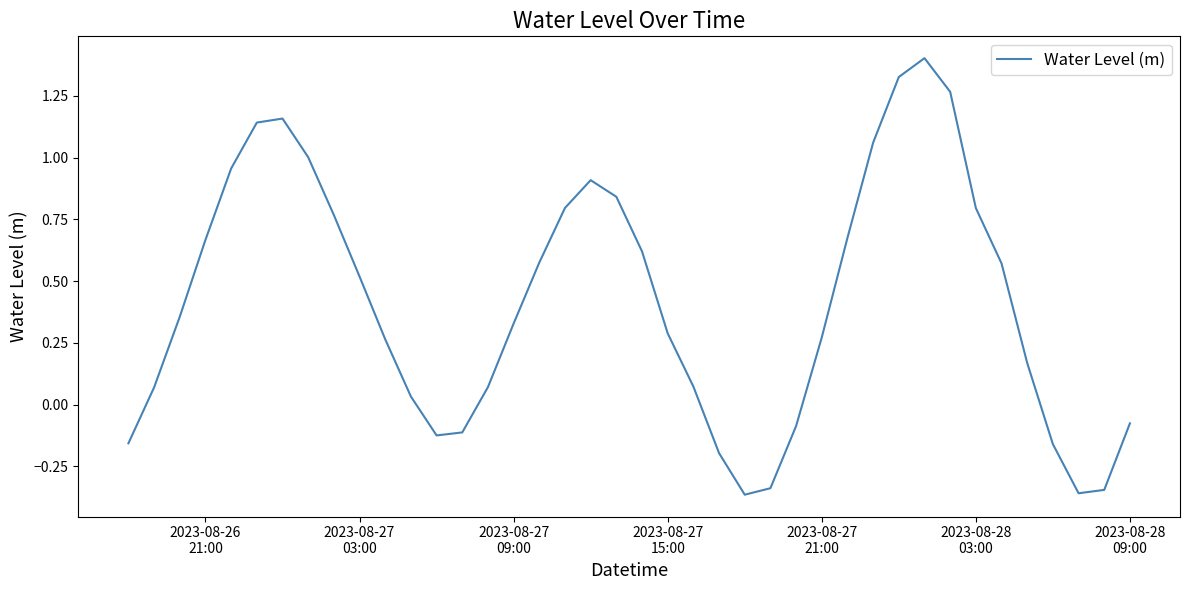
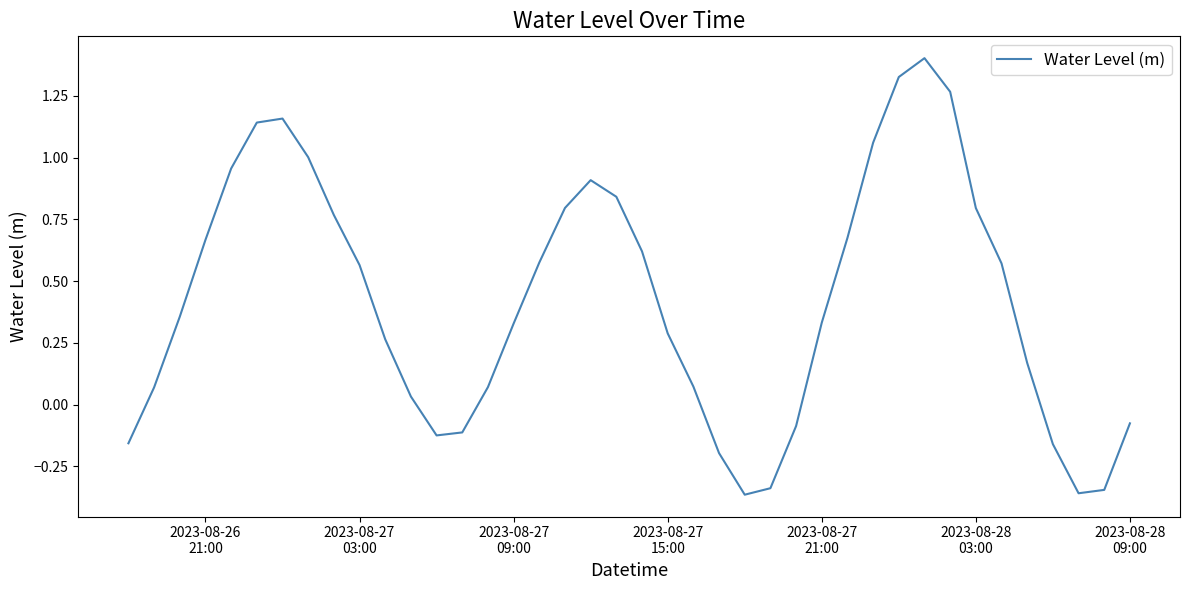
2023-08-27 03:00: 0.52 -> 0.57
2023-08-27 21:00: 0.27 -> 0.33
